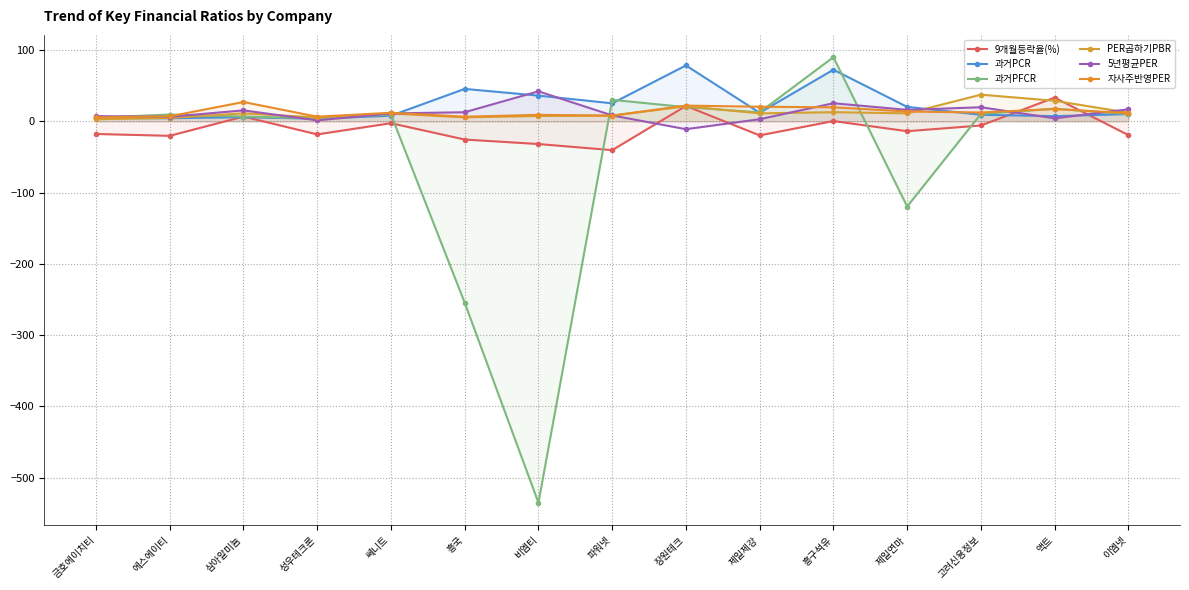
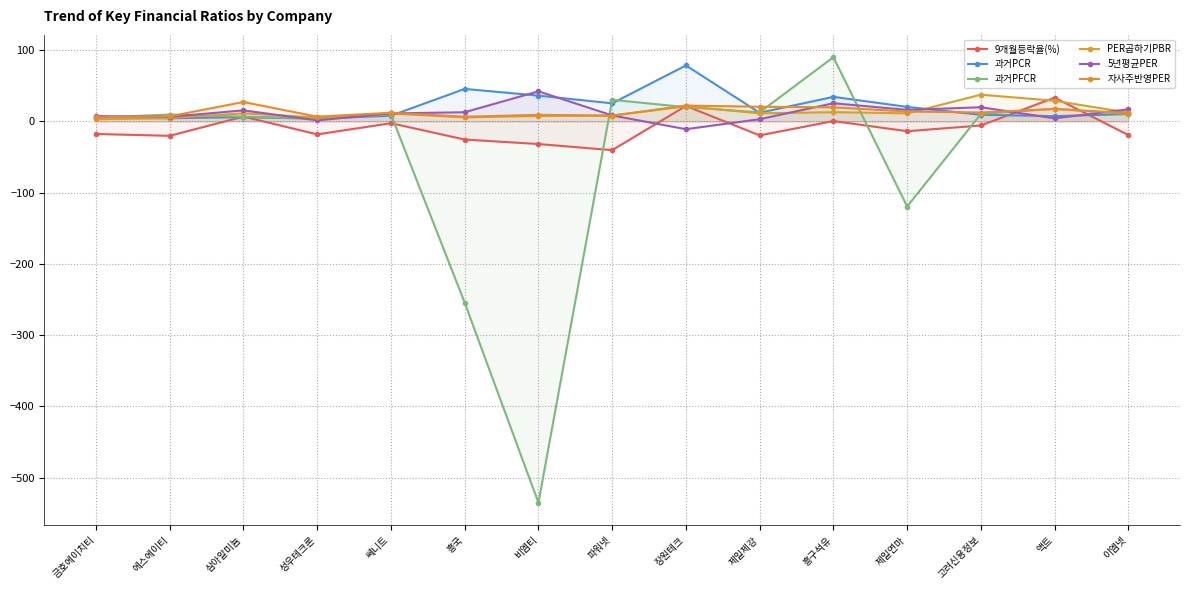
과거PCR, 흥구석유: 70 -> 30
